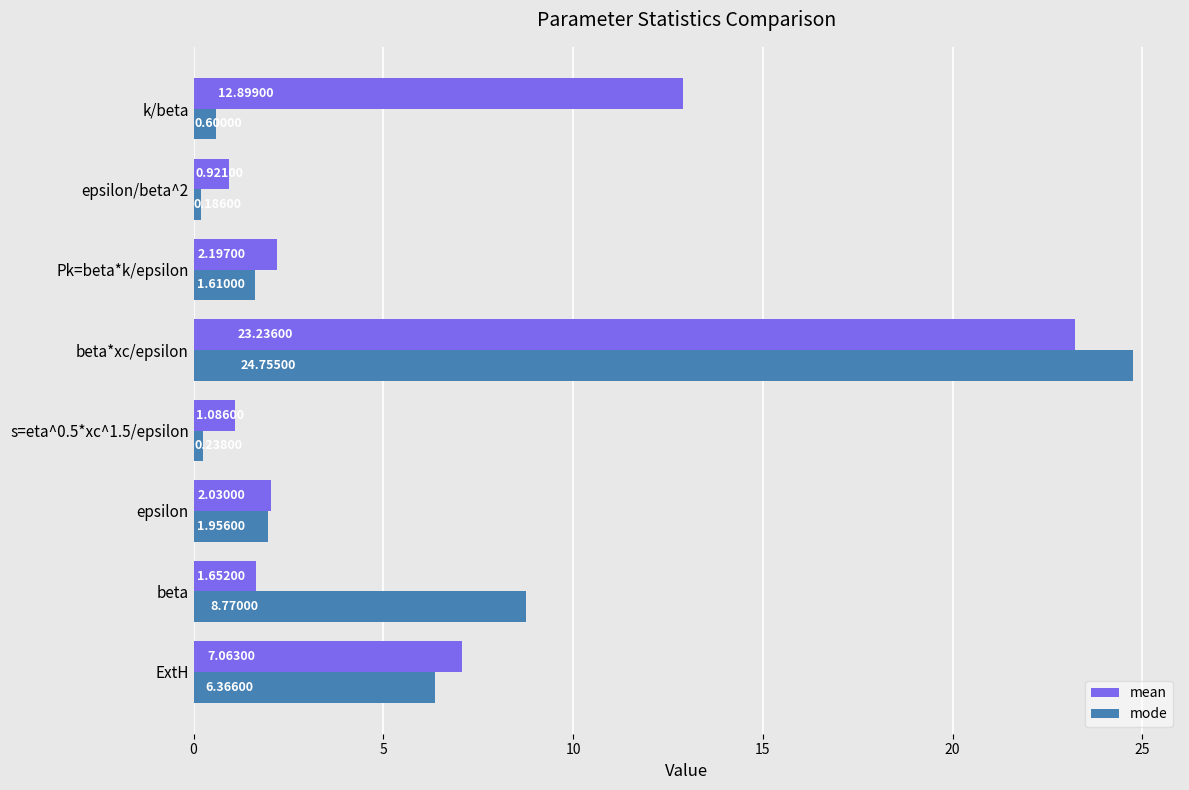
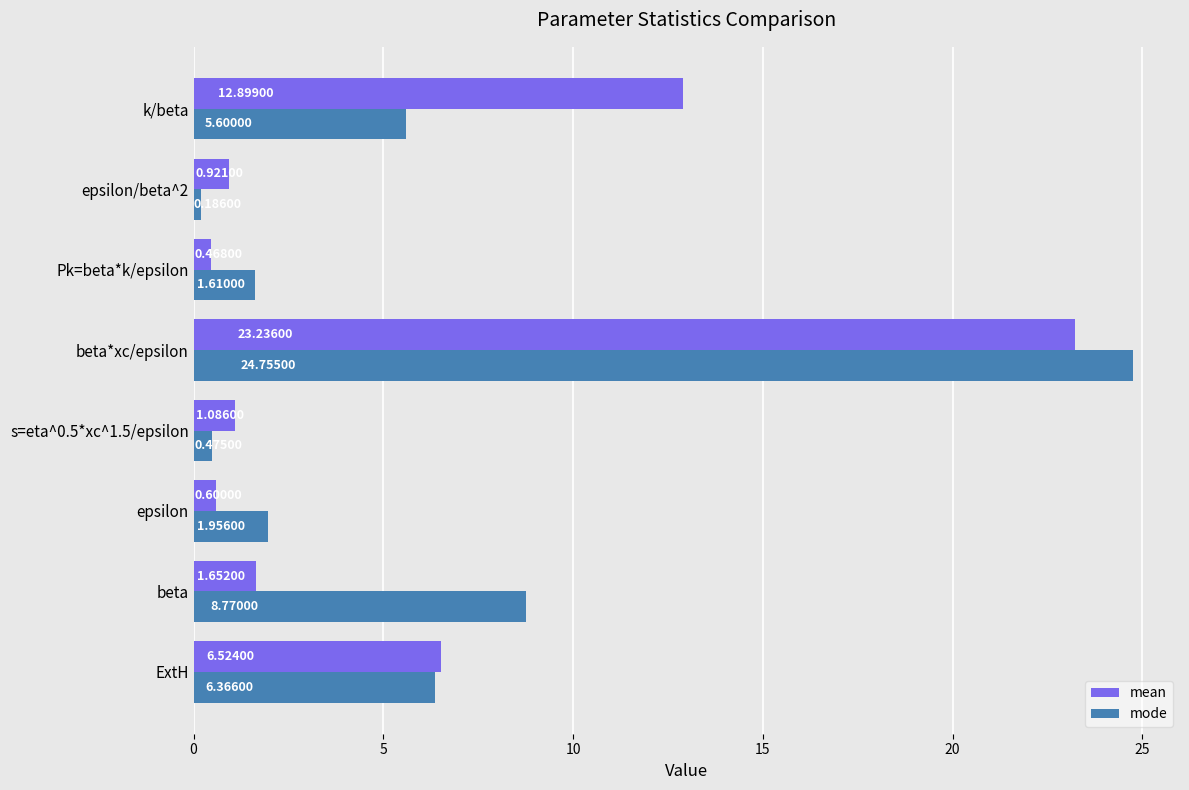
mode, k/beta: 0.6 -> 5.6
mean, Pk=beta*k/epsilon: 2.2 -> 0.5
mode, s=eta^0.5*xc^1.5/epsilon: 0.2 -> 0.5
mean, epsilon: 2.0 -> 0.6
mean, ExtH: 7.06300 -> 6.52400
